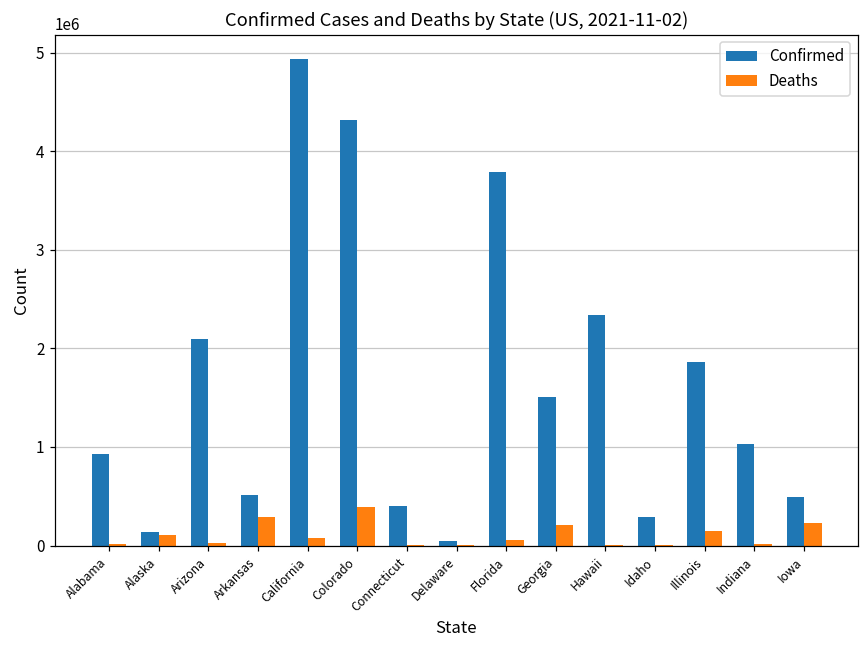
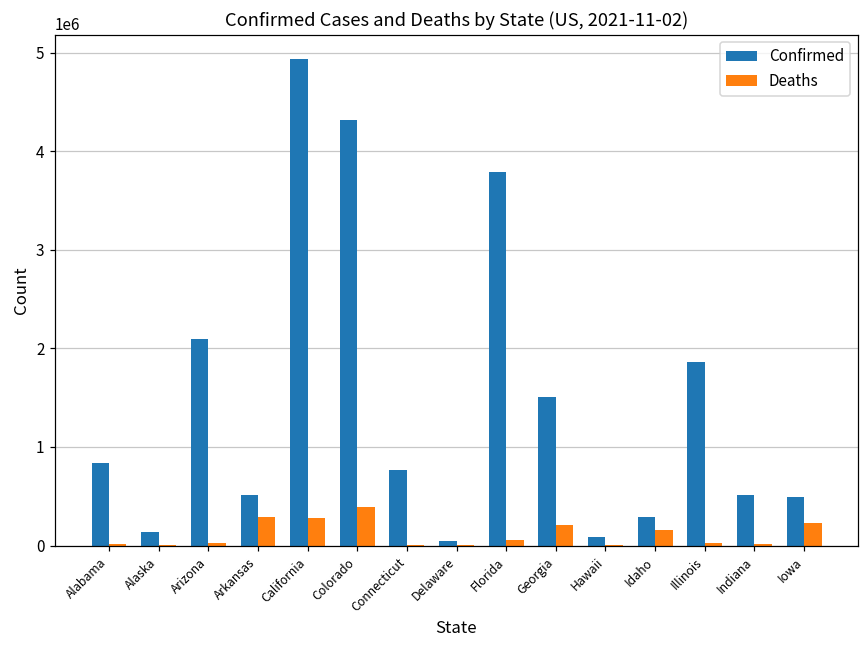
Confirmed, Alabama: 900000 -> 800000
Deaths, Alaska: 100000 -> 0
Deaths, California: 100000 -> 300000
Confirmed, Connecticut: 400000 -> 800000
Confirmed, Hawaii: 2300000 -> 100000
Deaths, Idaho: 0 -> 200000
Deaths, Illinois: 200000 -> 0
Confirmed, Indiana: 1000000 -> 500000
